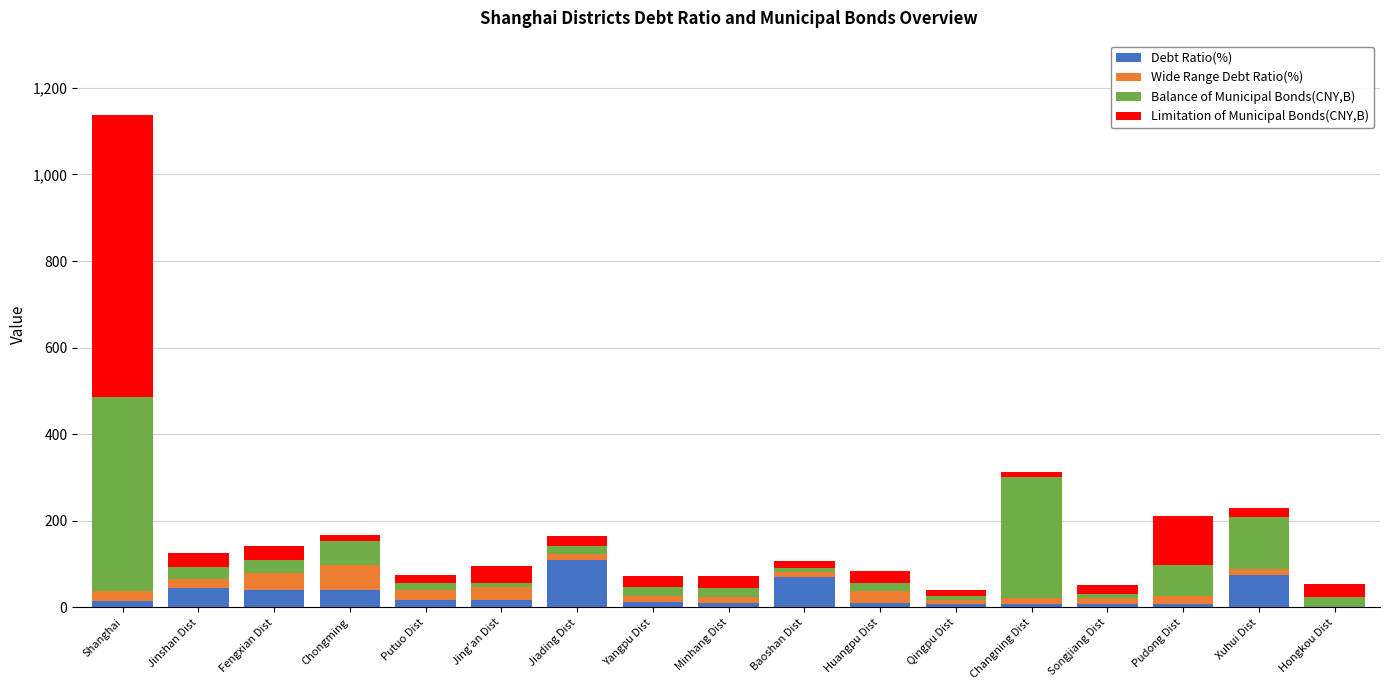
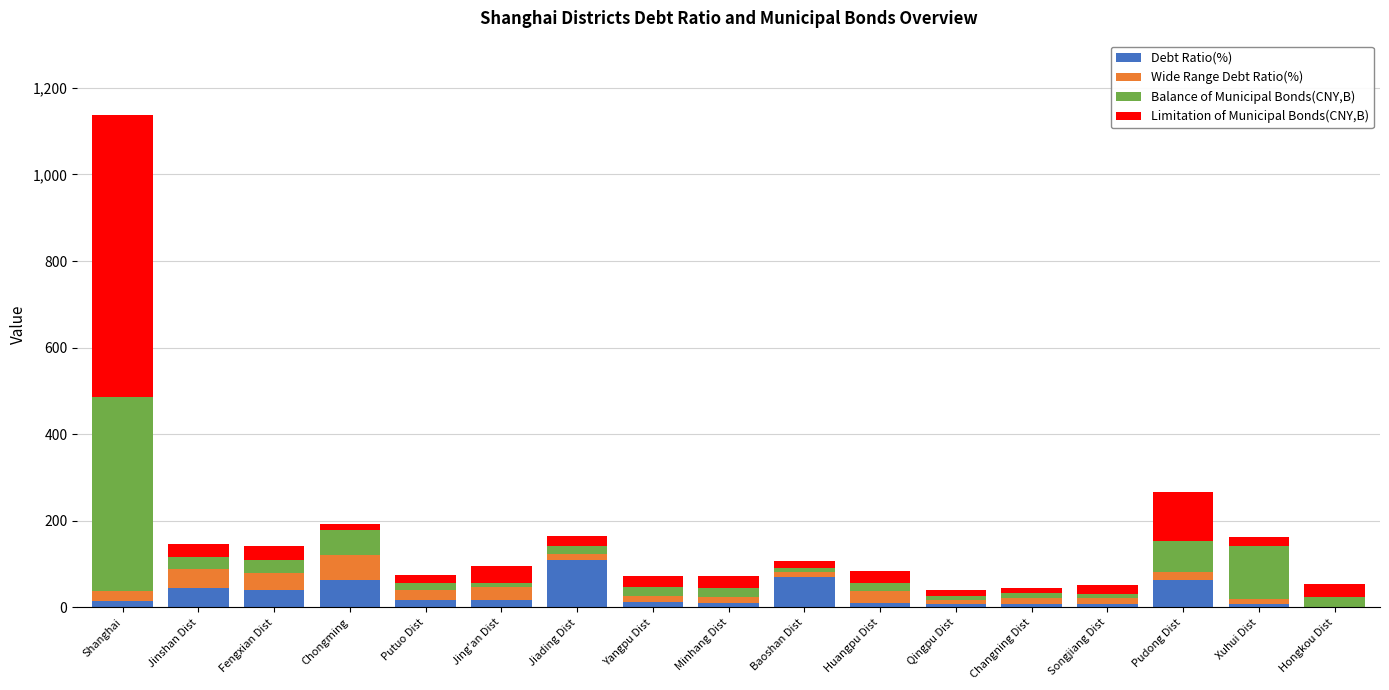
Wide Range Debt Ratio(%), Jinshan Dist: 20 -> 40
Debt Ratio(%), Chongming: 40 -> 60
Balance of Municipal Bonds(CNY,B), Changning Dist: 280 -> 10
Debt Ratio(%), Pudong Dist: 10 -> 60
Debt Ratio(%), Xuhui Dist: 80 -> 10
